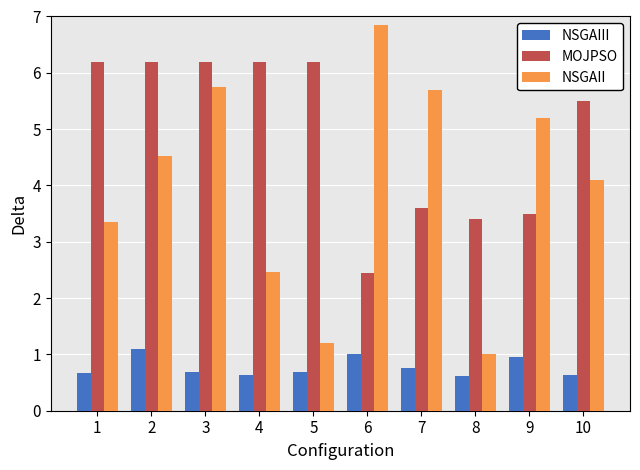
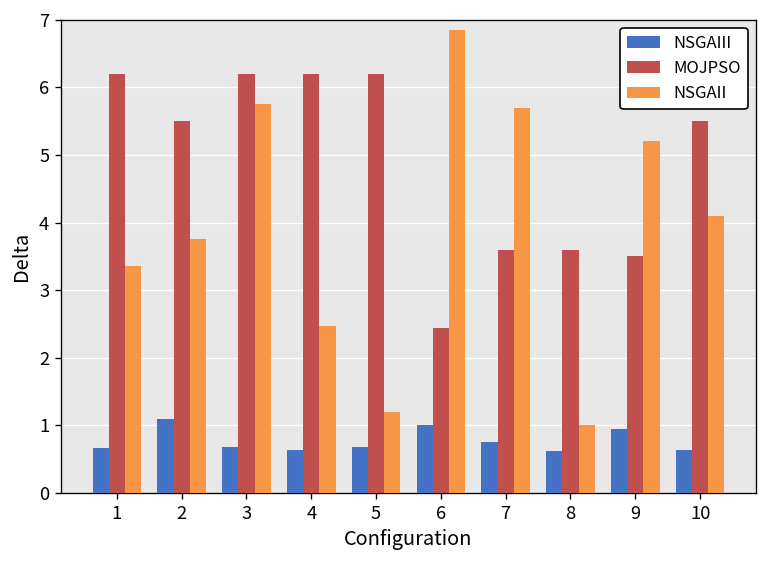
MOJPSO, 2: 6.2 -> 5.5
NSGAII, 2: 4.5 -> 3.8
MOJPSO, 8: 3.4 -> 3.6
